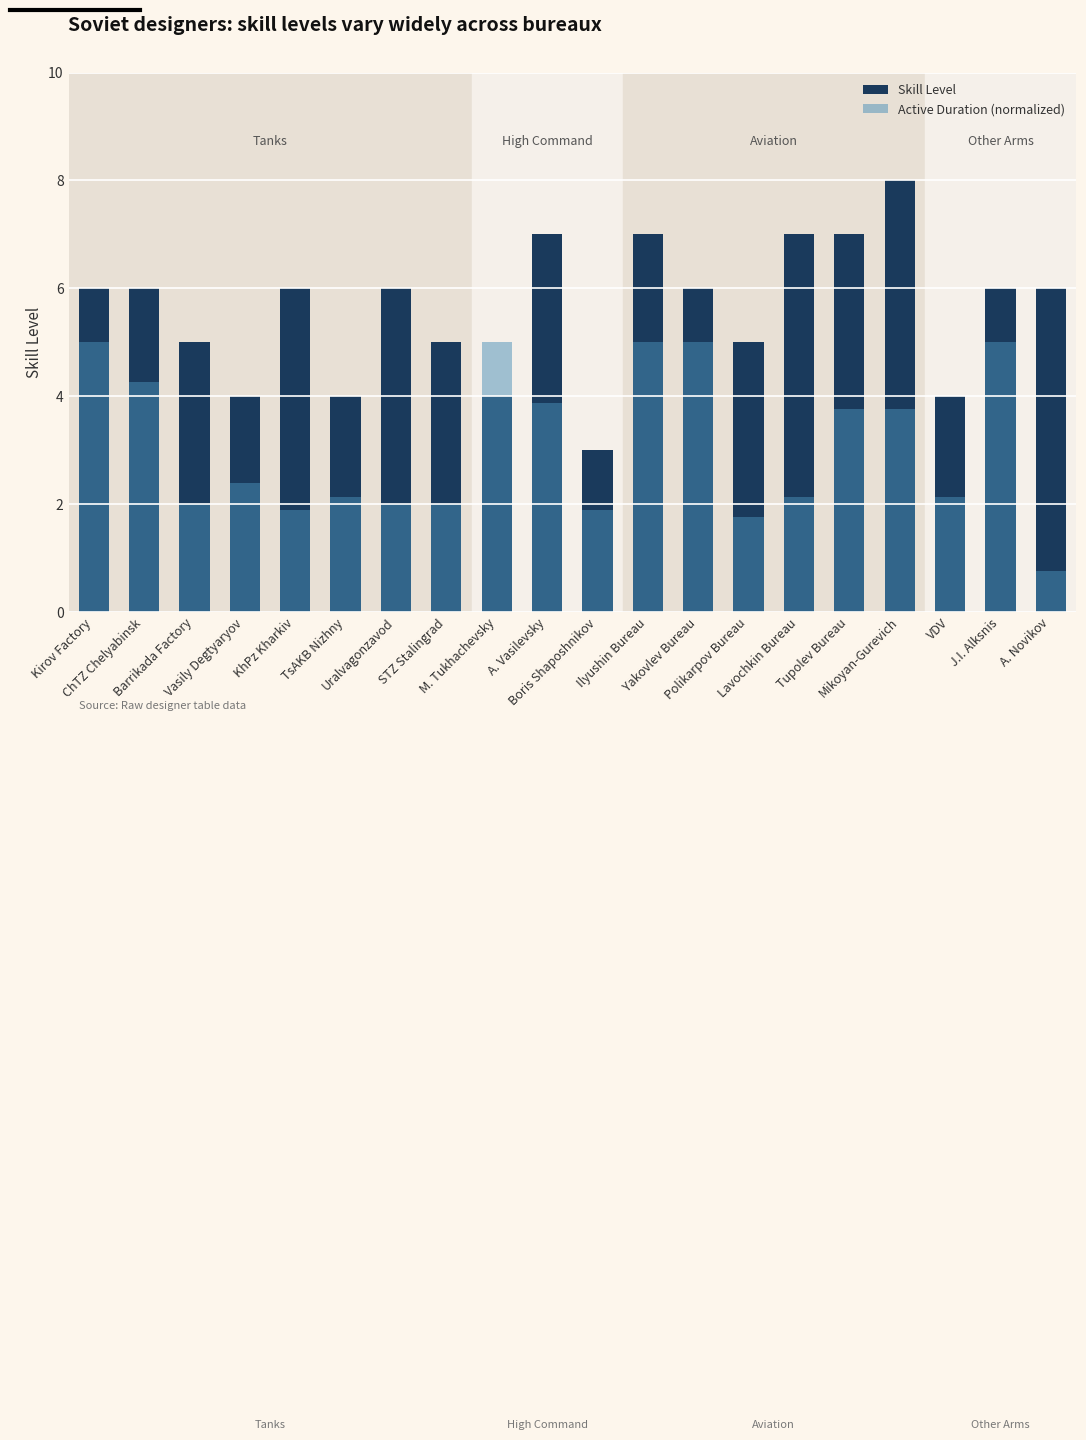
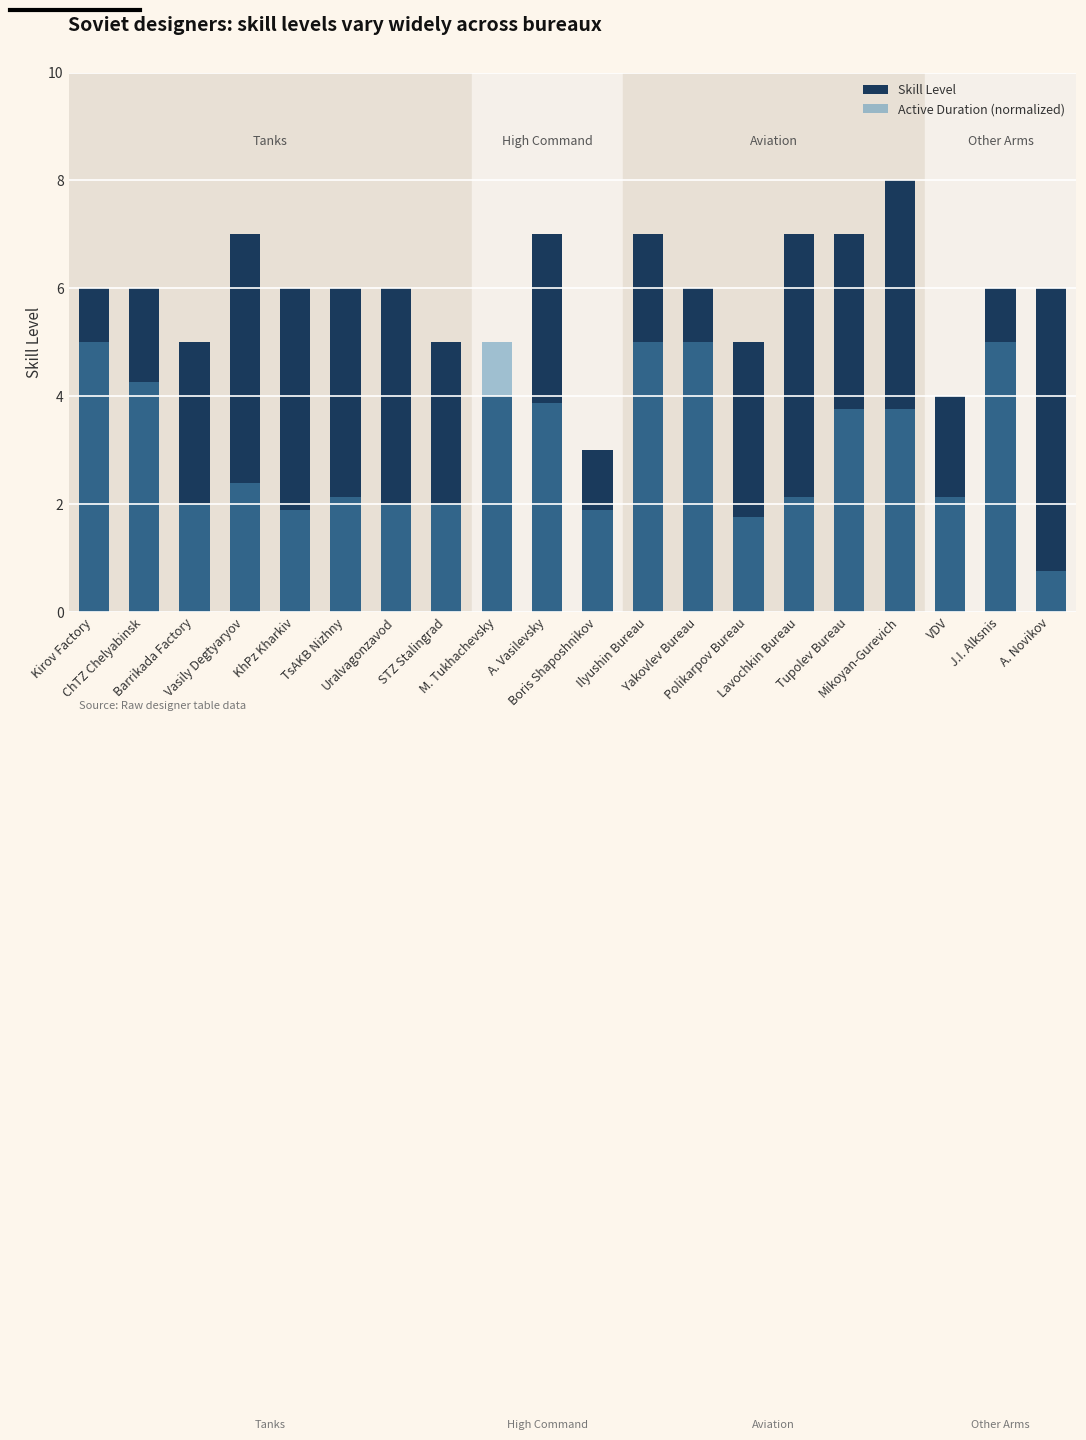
Skill Level, Vasily Degtyaryov: 4 -> 7
Skill Level, TsAKB Nizhny: 4 -> 6
